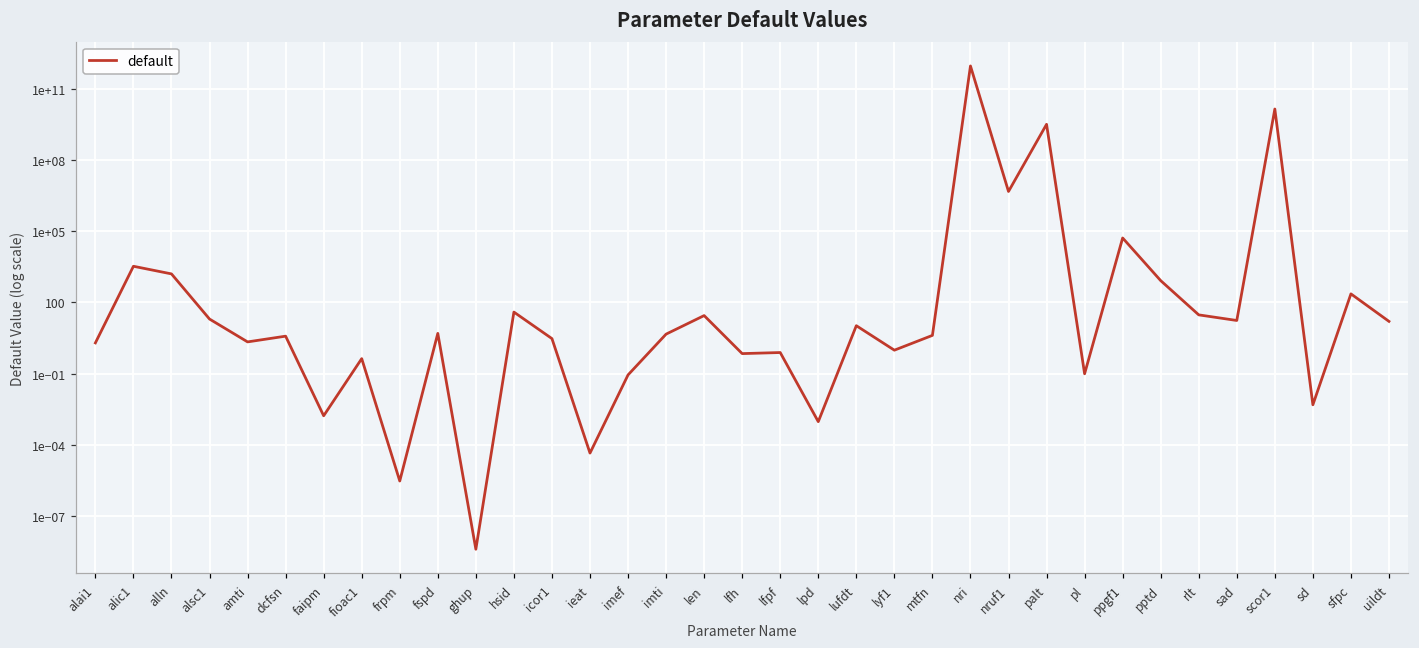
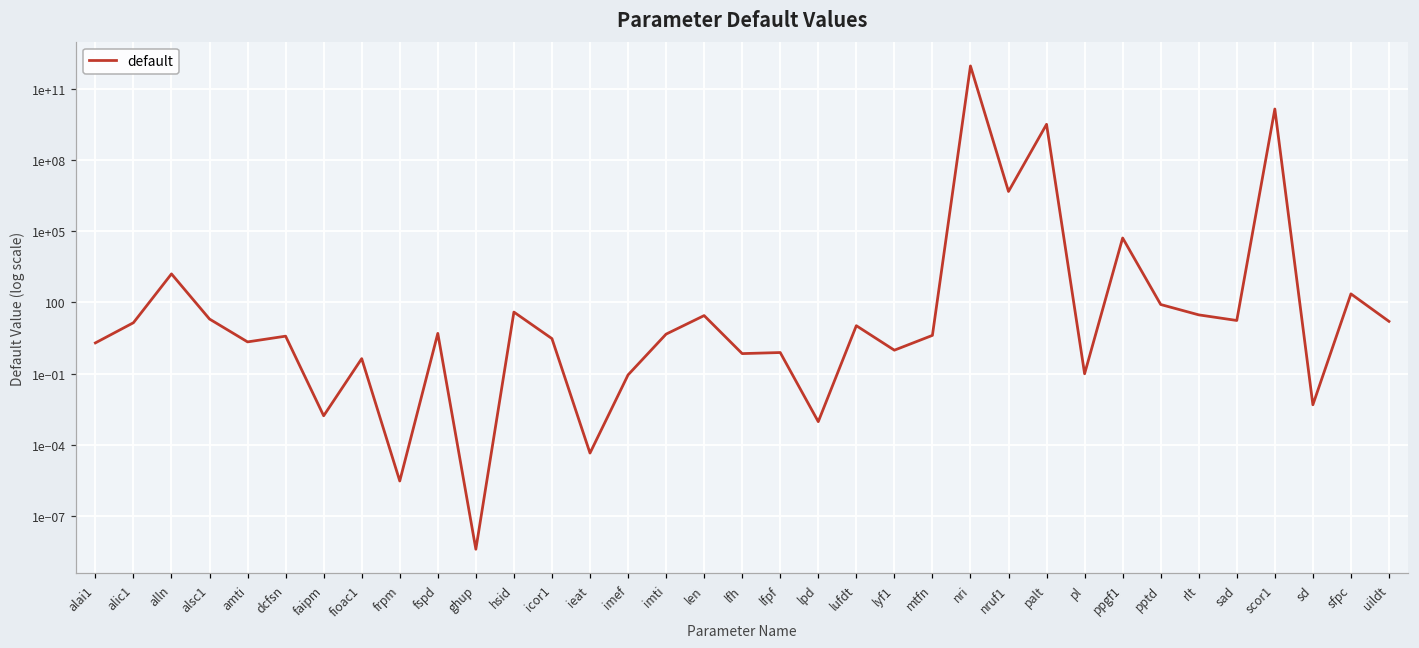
alic1: 3000 -> 10
pptd: 800 -> 80
